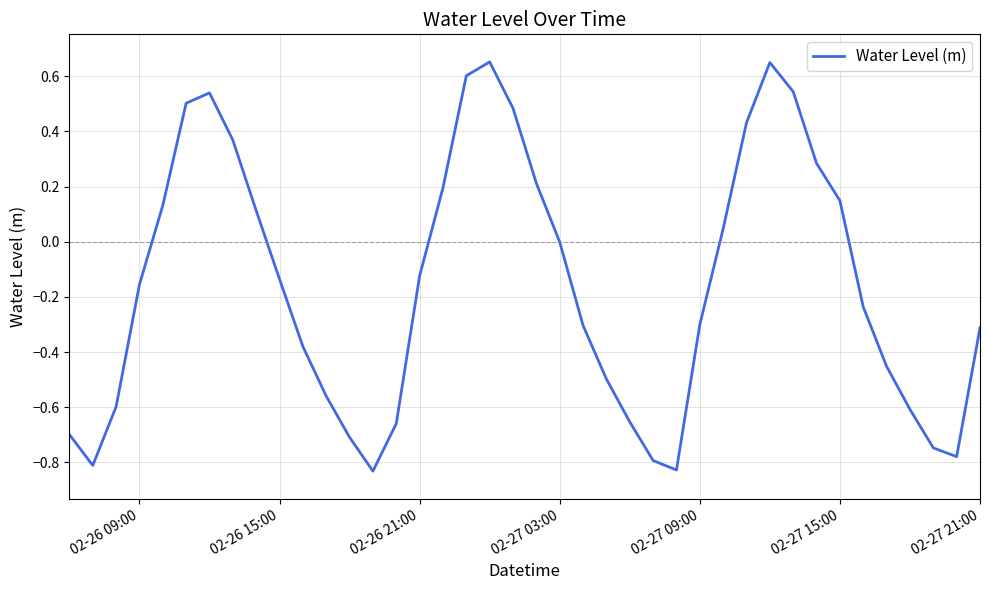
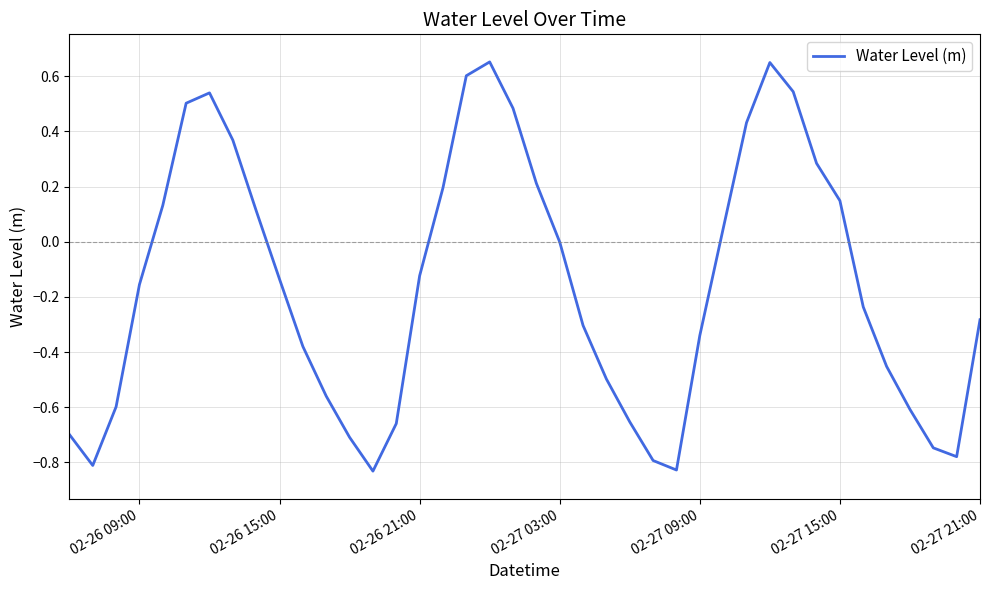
02-27 09:00: -0.30 -> -0.34
02-27 21:00: -0.31 -> -0.28
